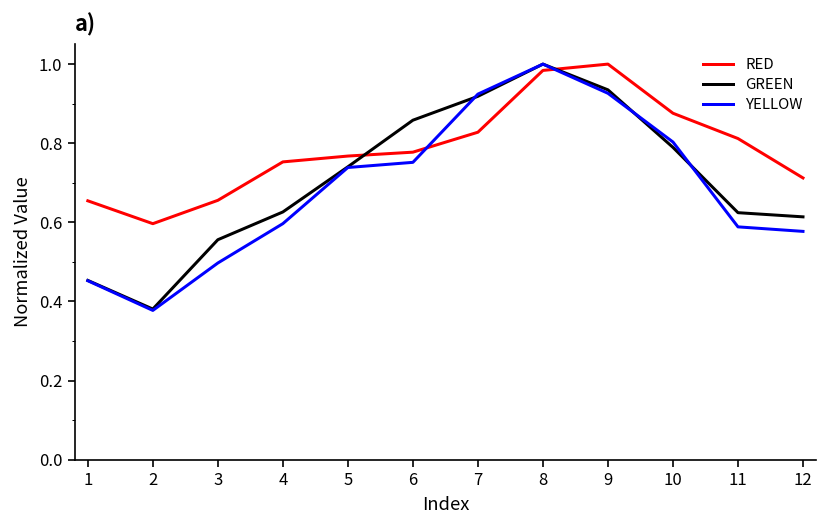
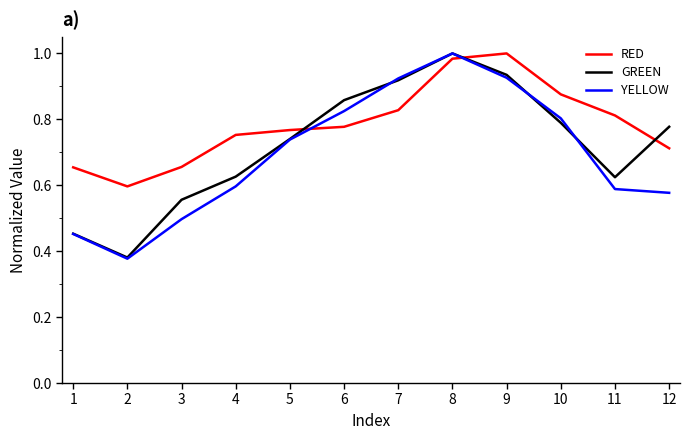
YELLOW, 6: 0.75 -> 0.83
GREEN, 12: 0.61 -> 0.78
